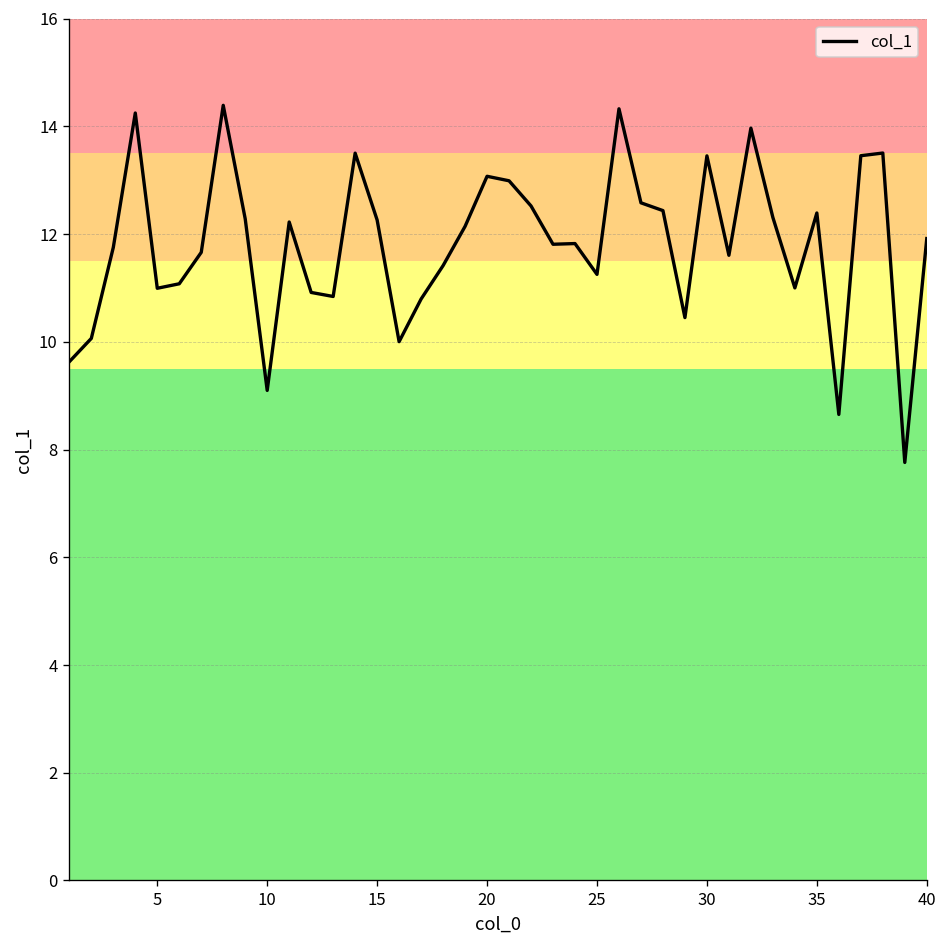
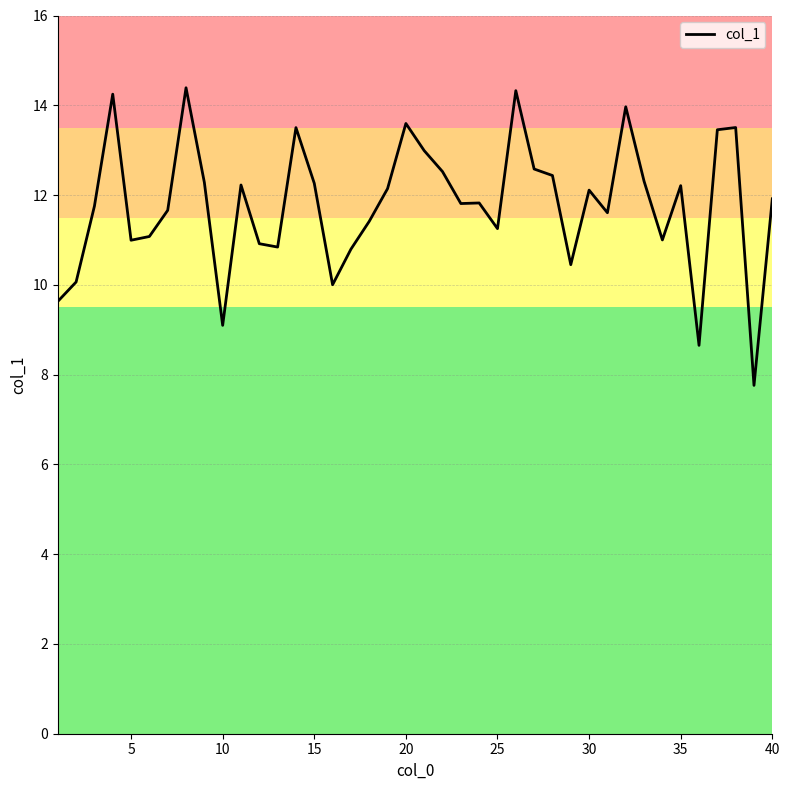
20: 13.1 -> 13.6
30: 13.5 -> 12.1
35: 12.4 -> 12.2
